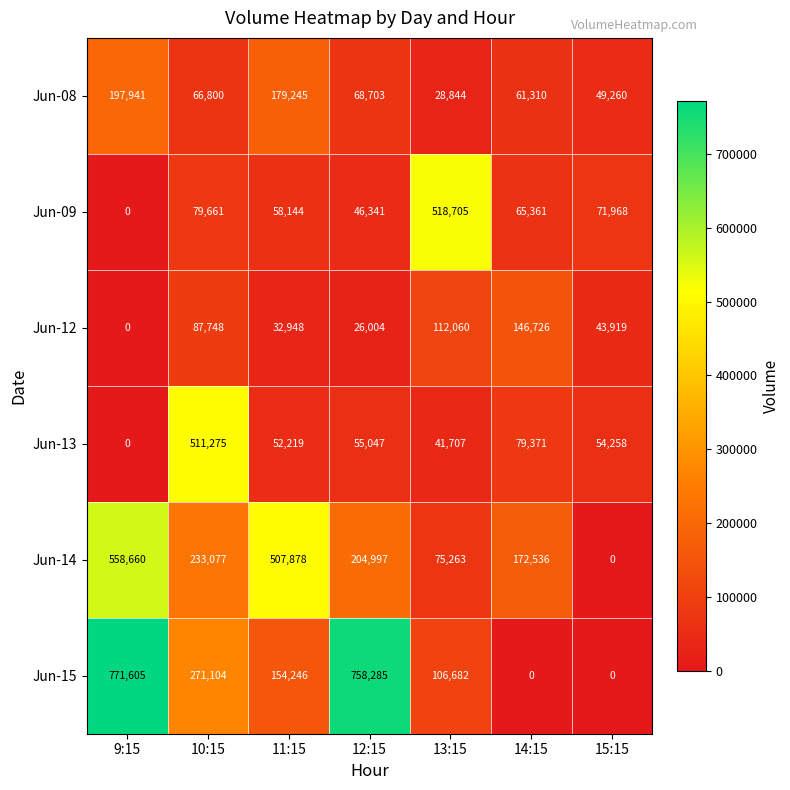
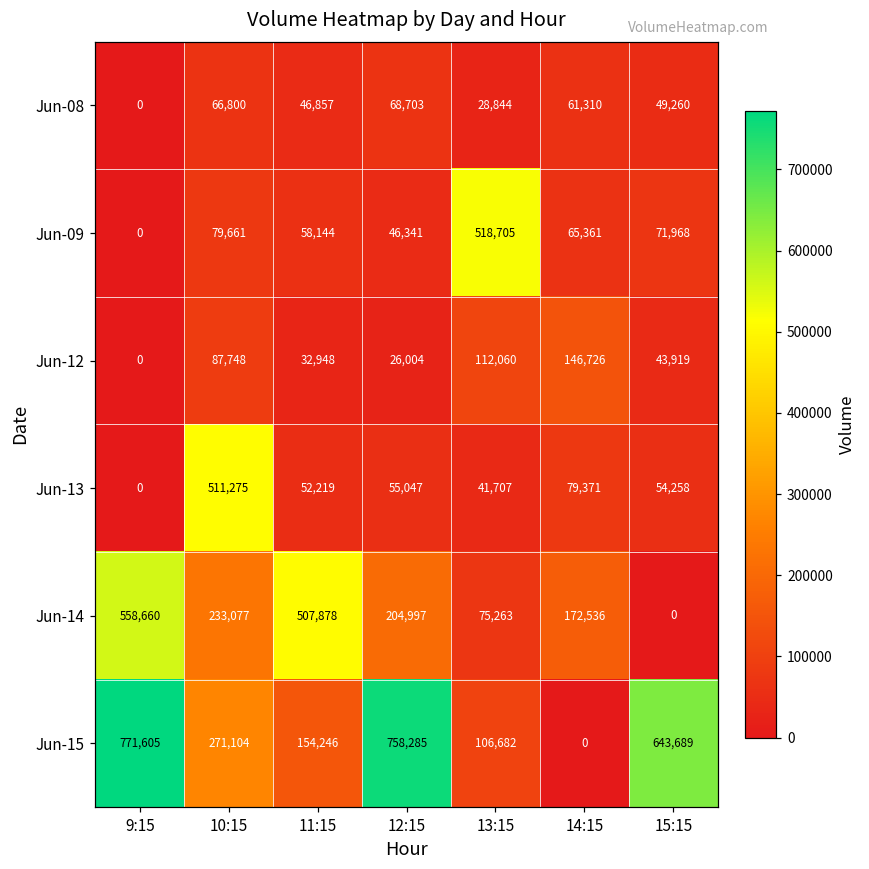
Jun-08, 9:15: 197,941 -> 0
Jun-08, 11:15: 179,245 -> 46,857
Jun-15, 15:15: 0 -> 643,689
